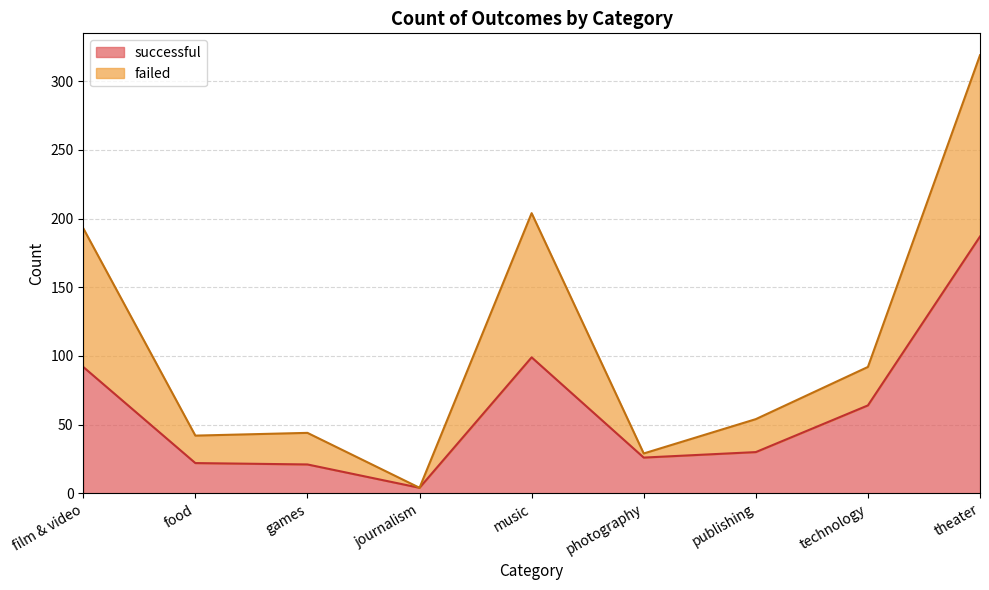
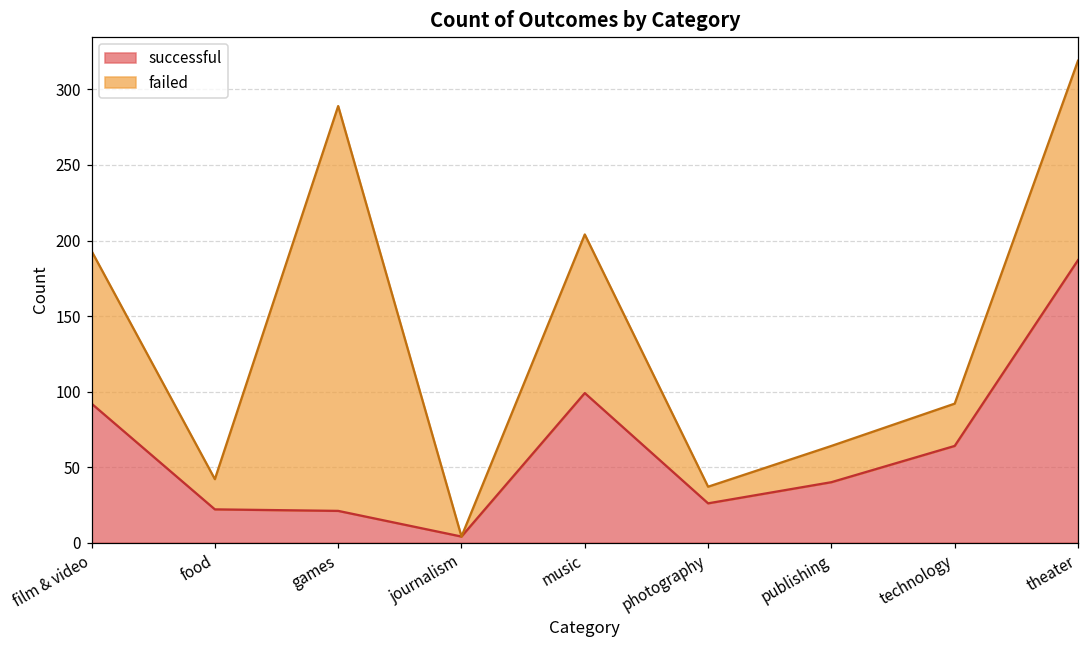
failed, games: 23 -> 268
failed, photography: 3 -> 11
successful, publishing: 30 -> 40
